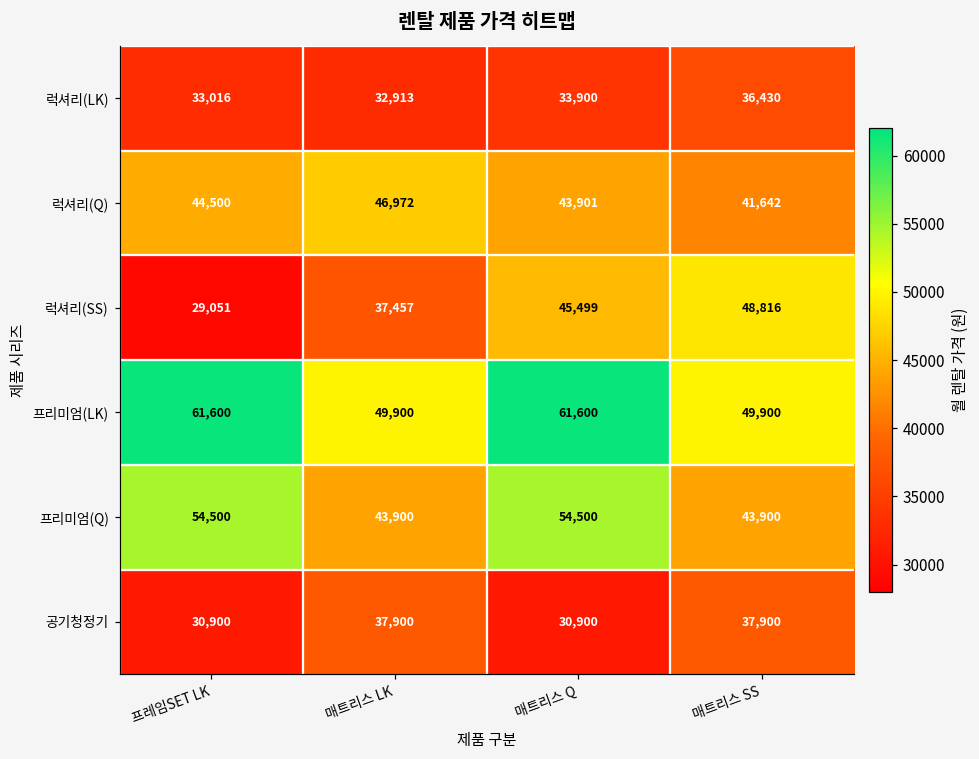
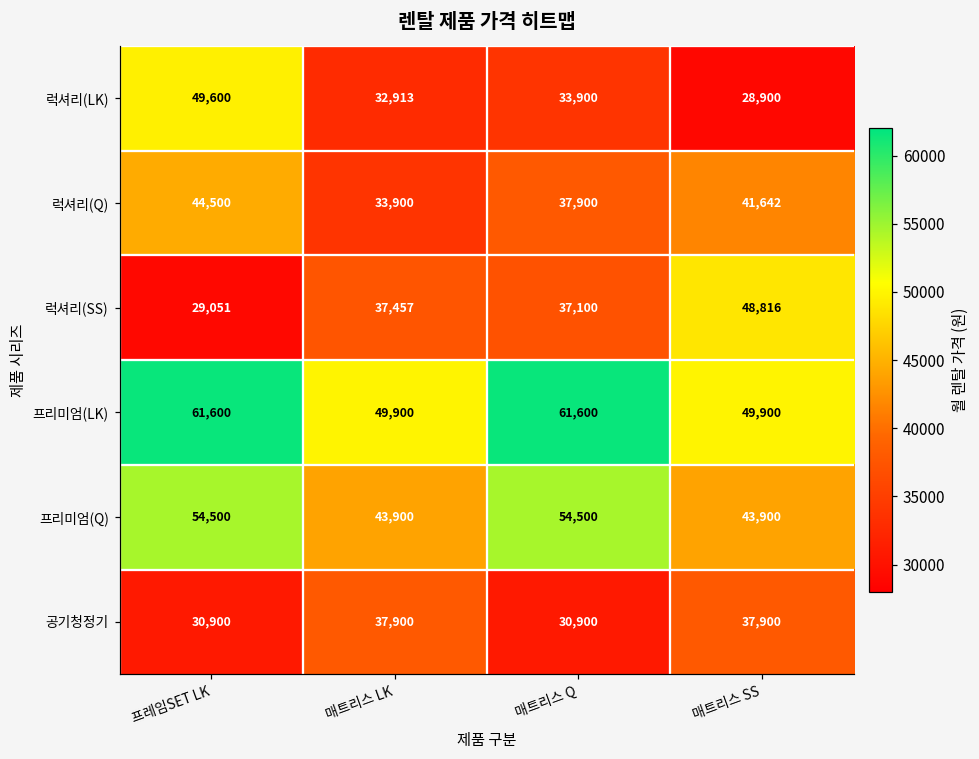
럭셔리(LK), 프레임SET LK: 33,016 -> 49,600
럭셔리(LK), 매트리스 SS: 36,430 -> 28,900
럭셔리(Q), 매트리스 LK: 46,972 -> 33,900
럭셔리(Q), 매트리스 Q: 43,901 -> 37,900
럭셔리(SS), 매트리스 Q: 45,499 -> 37,100
